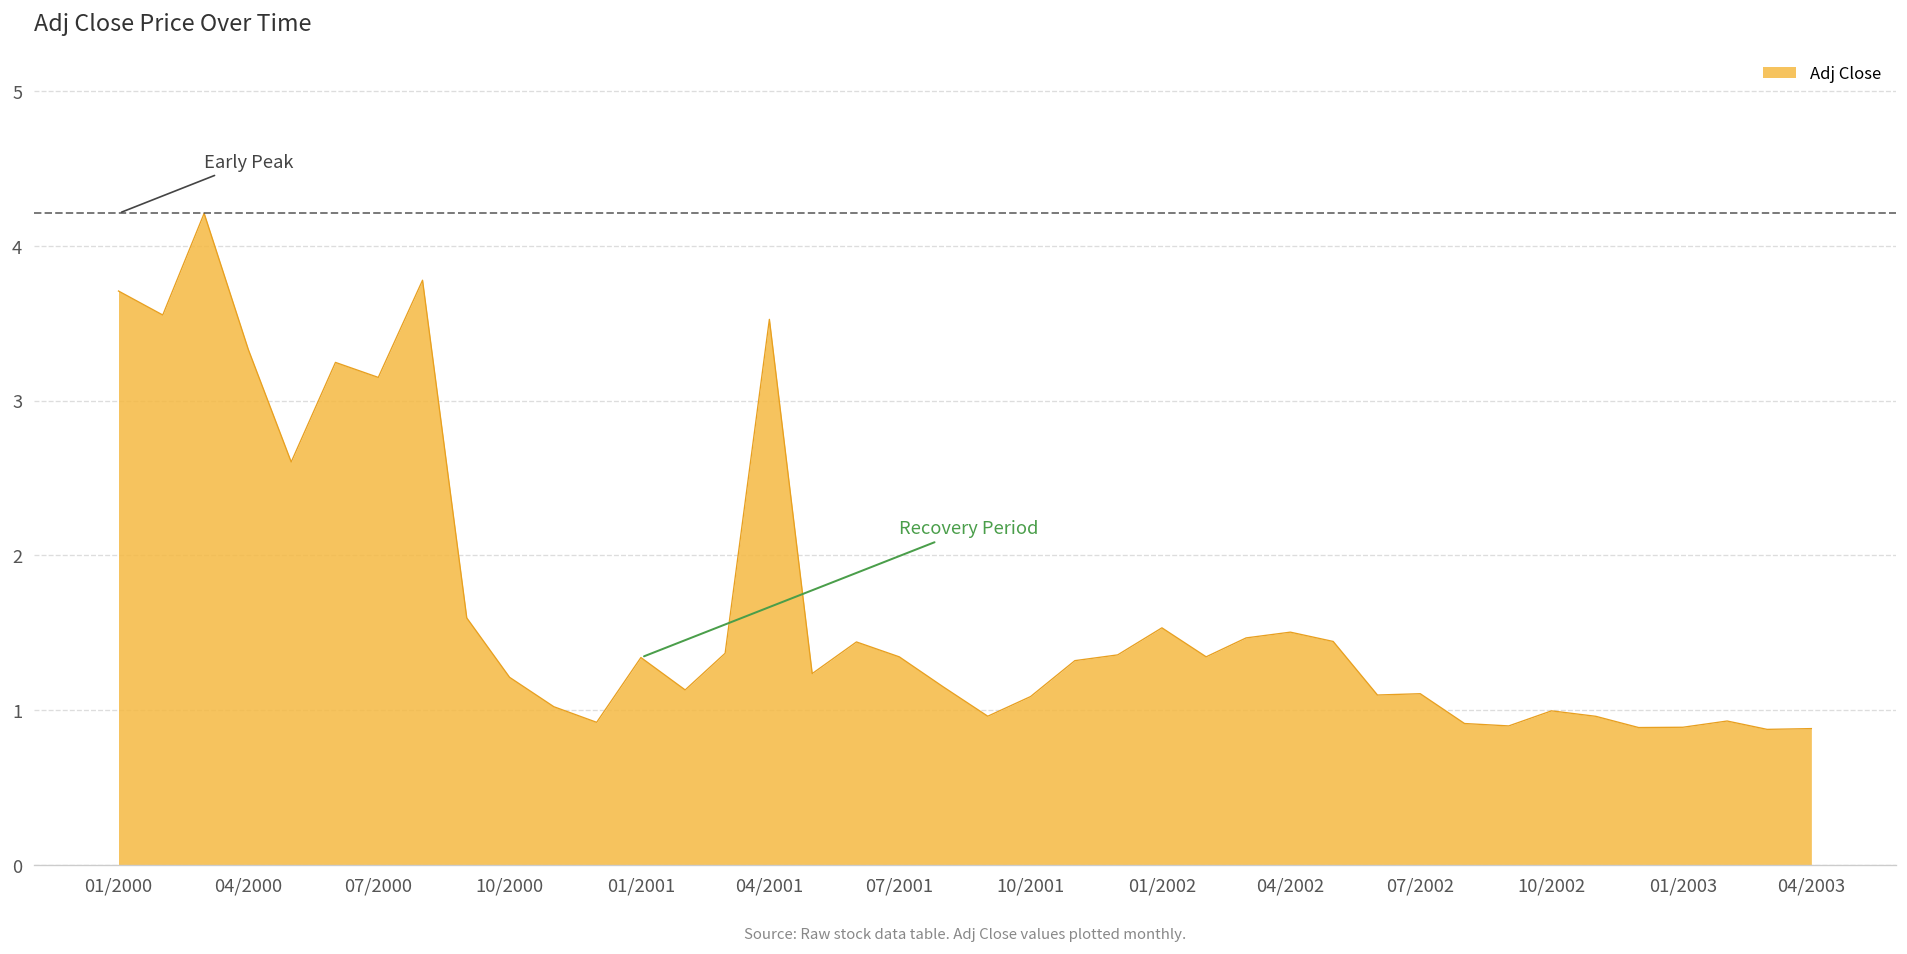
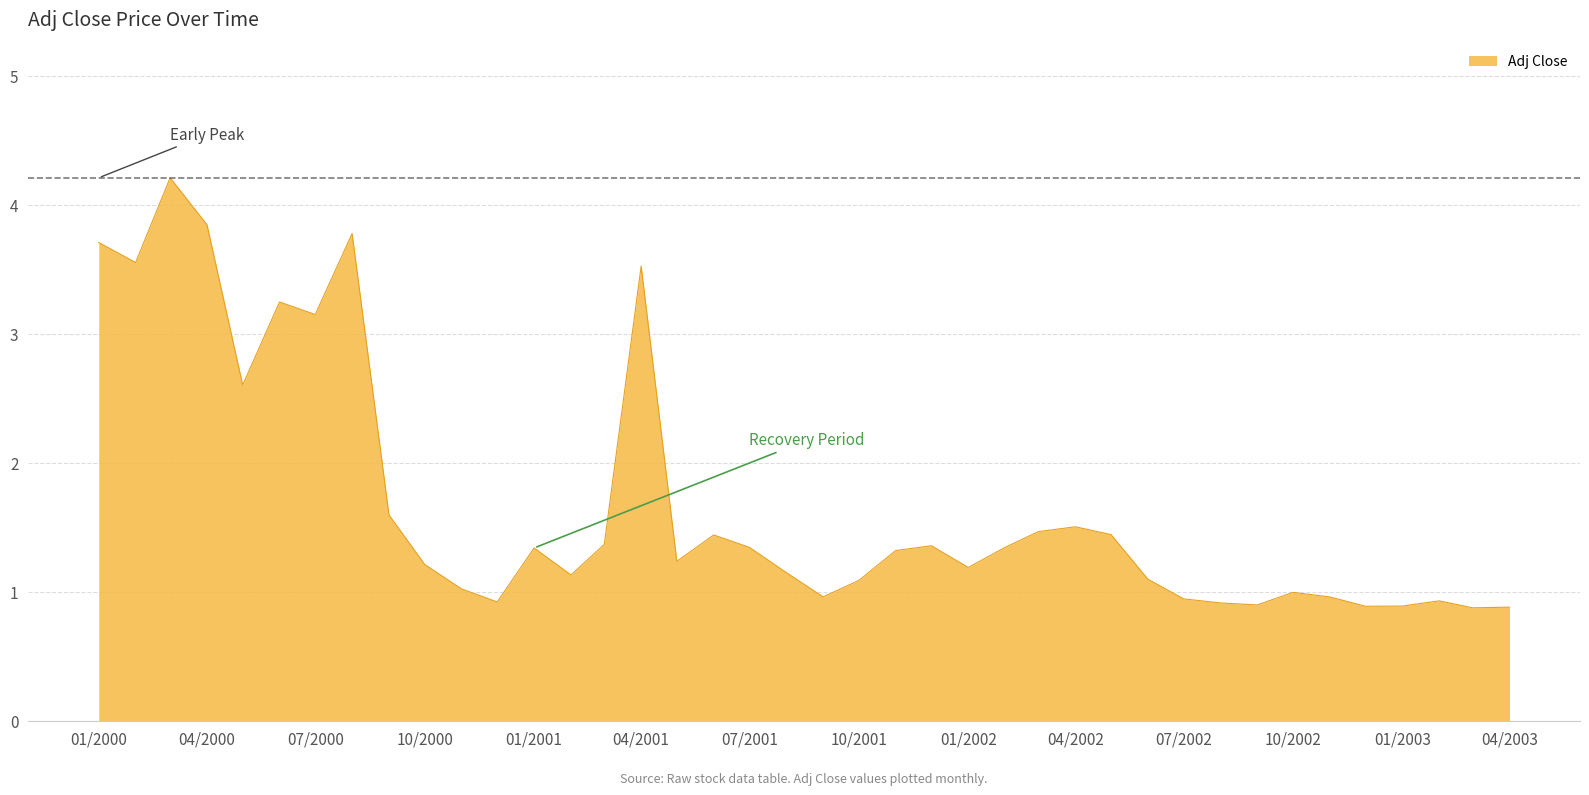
04/2000: 3.33 -> 3.85
01/2002: 1.53 -> 1.19
07/2002: 1.11 -> 0.95
